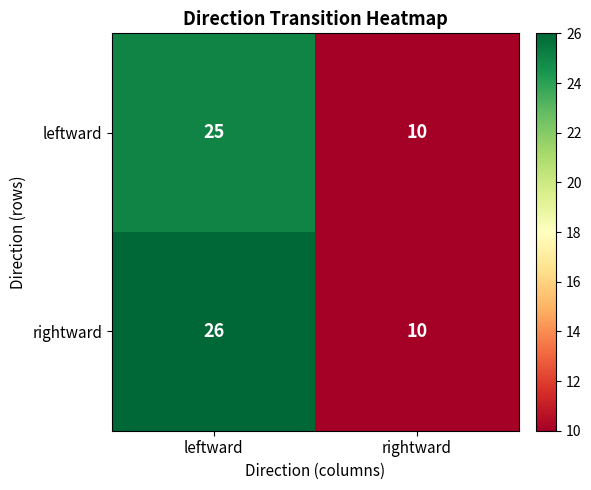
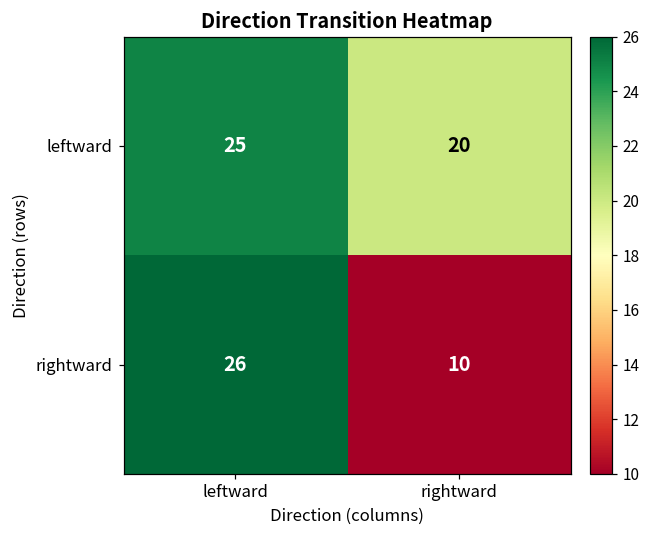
leftward, rightward: 10 -> 20
